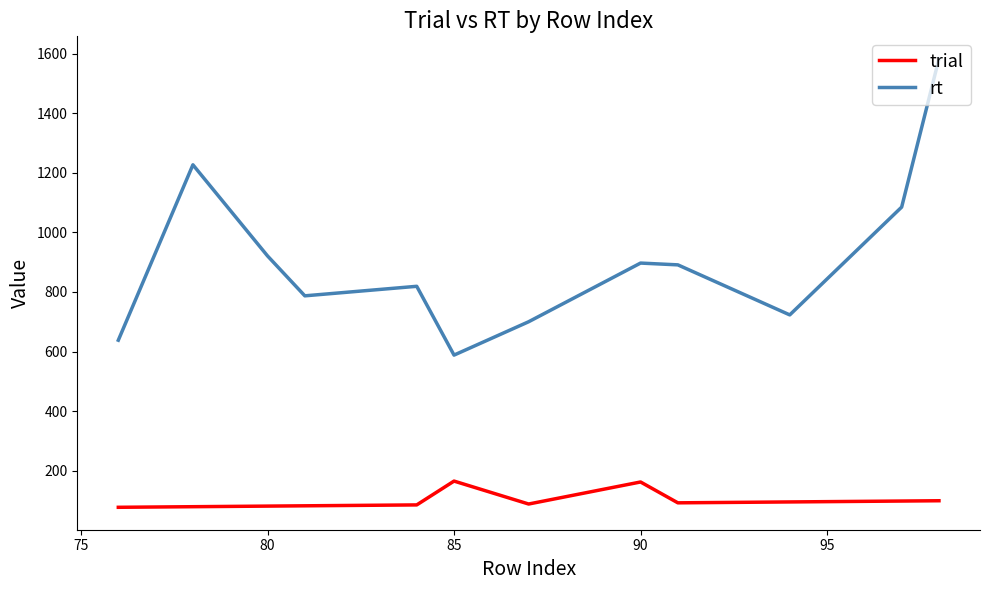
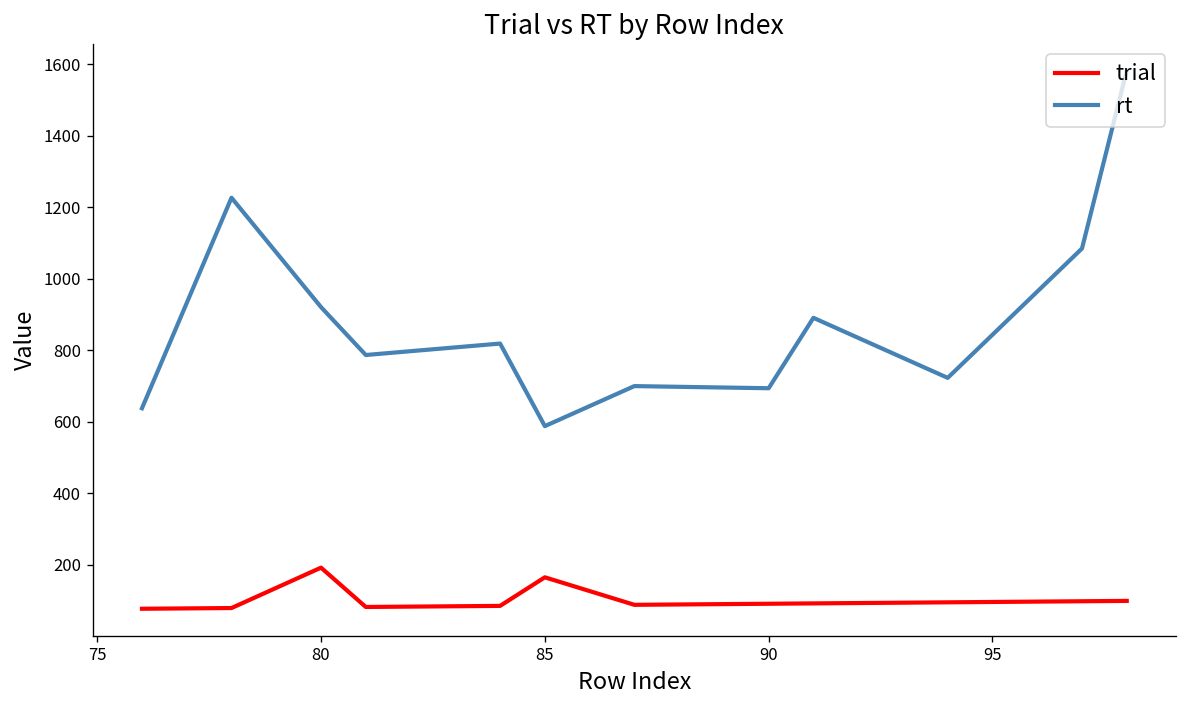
trial, 80: 80 -> 190
trial, 90: 160 -> 90
rt, 90: 900 -> 690
